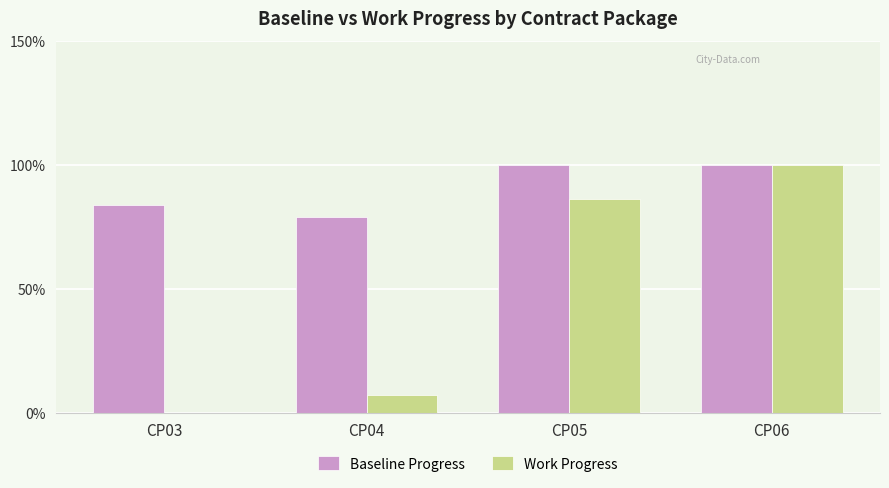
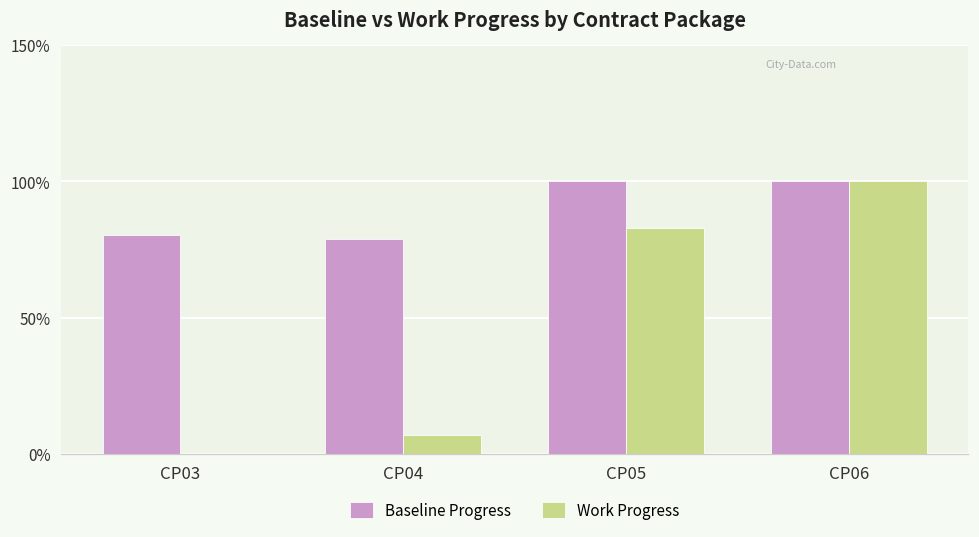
Baseline Progress, CP03: 84% -> 80%
Work Progress, CP05: 86% -> 83%
